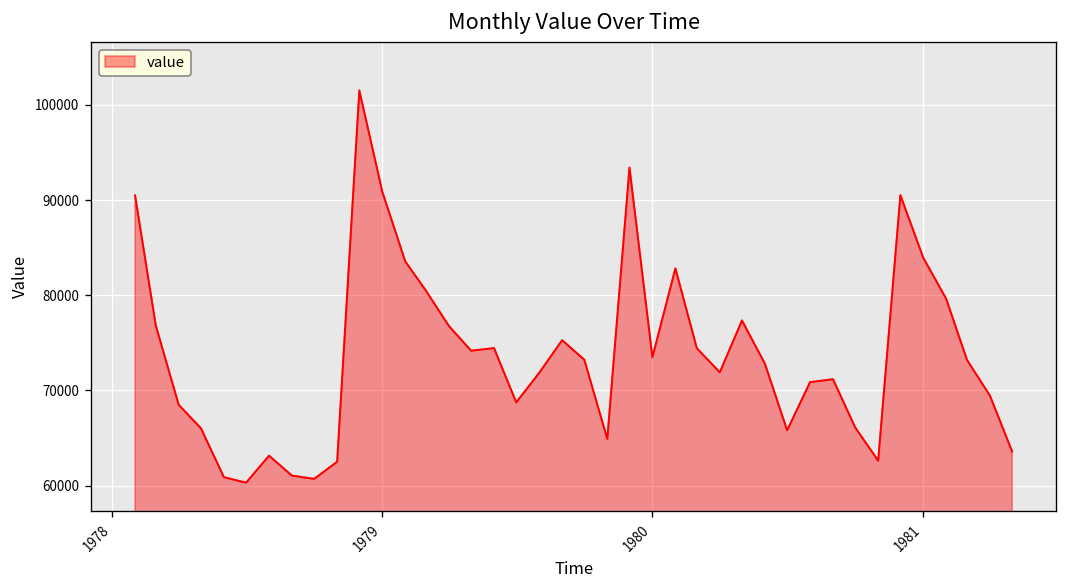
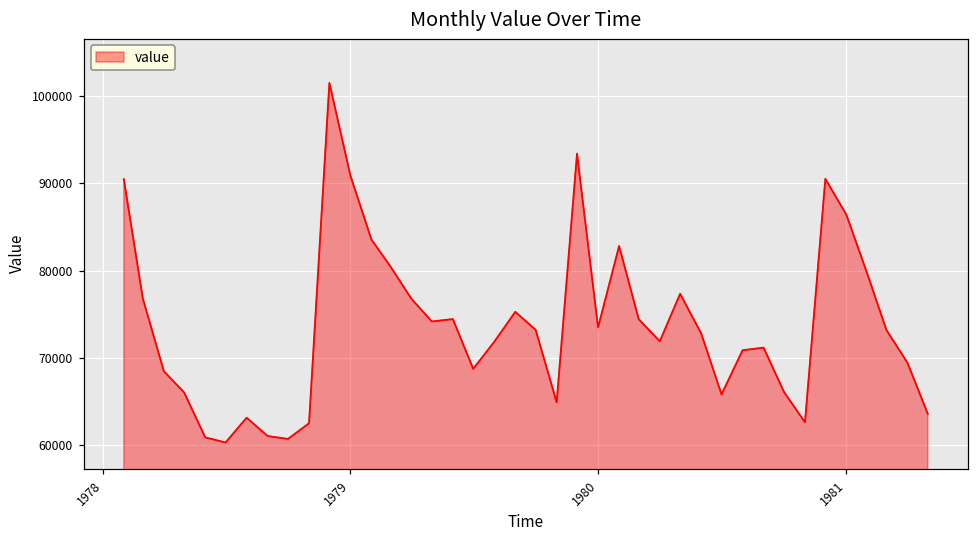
1981: 84000 -> 86000
